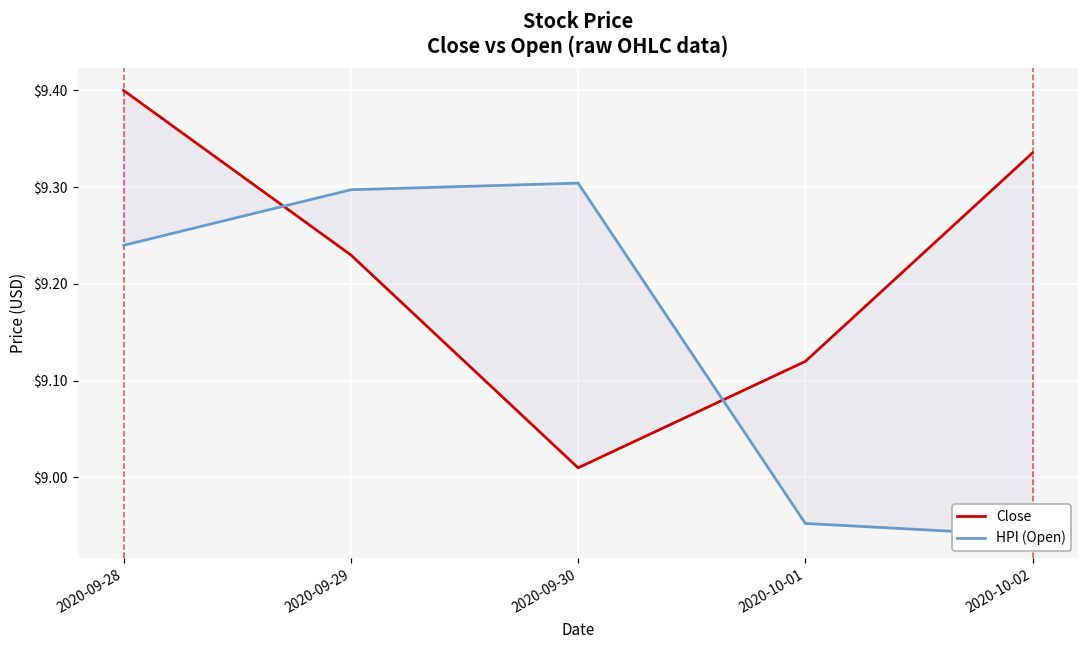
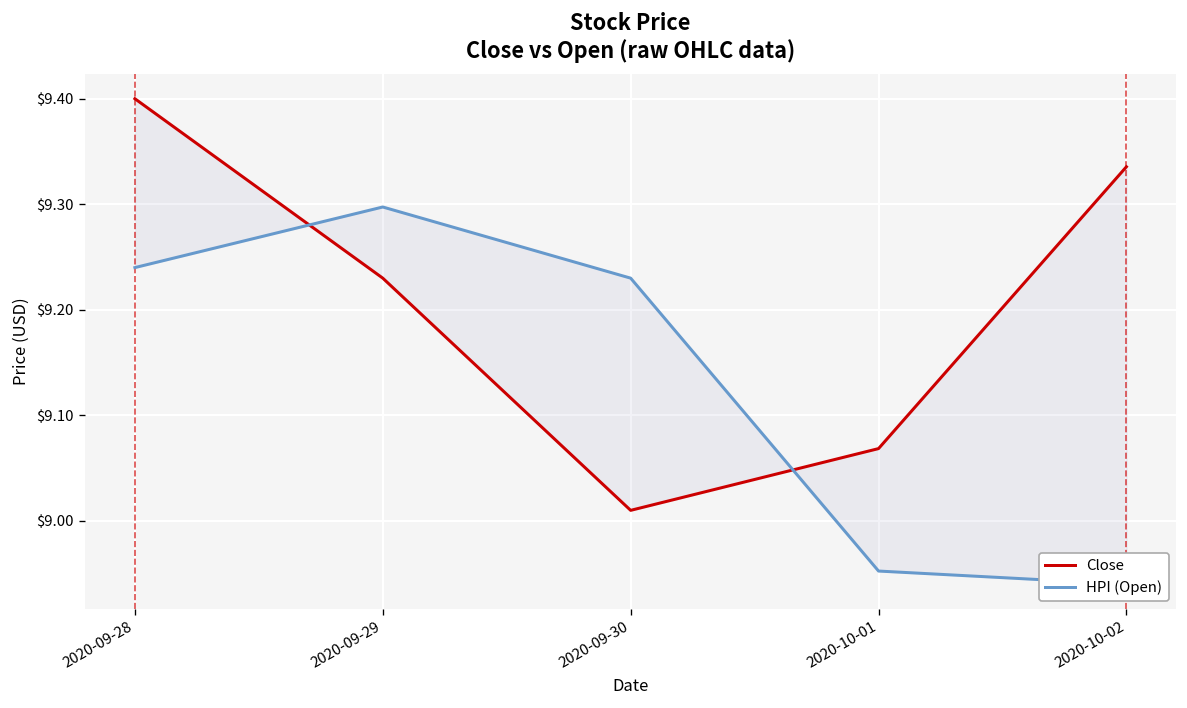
HPI (Open), 2020-09-30: $9.30 -> $9.23
Close, 2020-10-01: $9.12 -> $9.07
